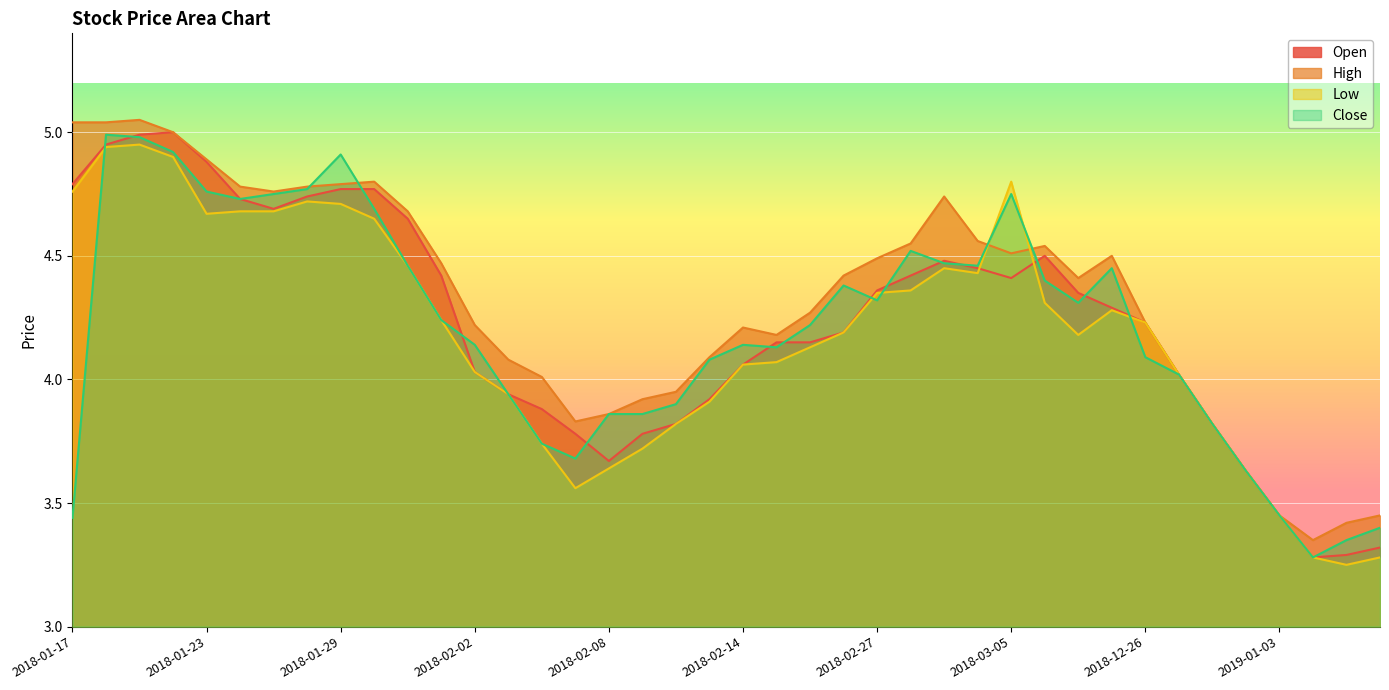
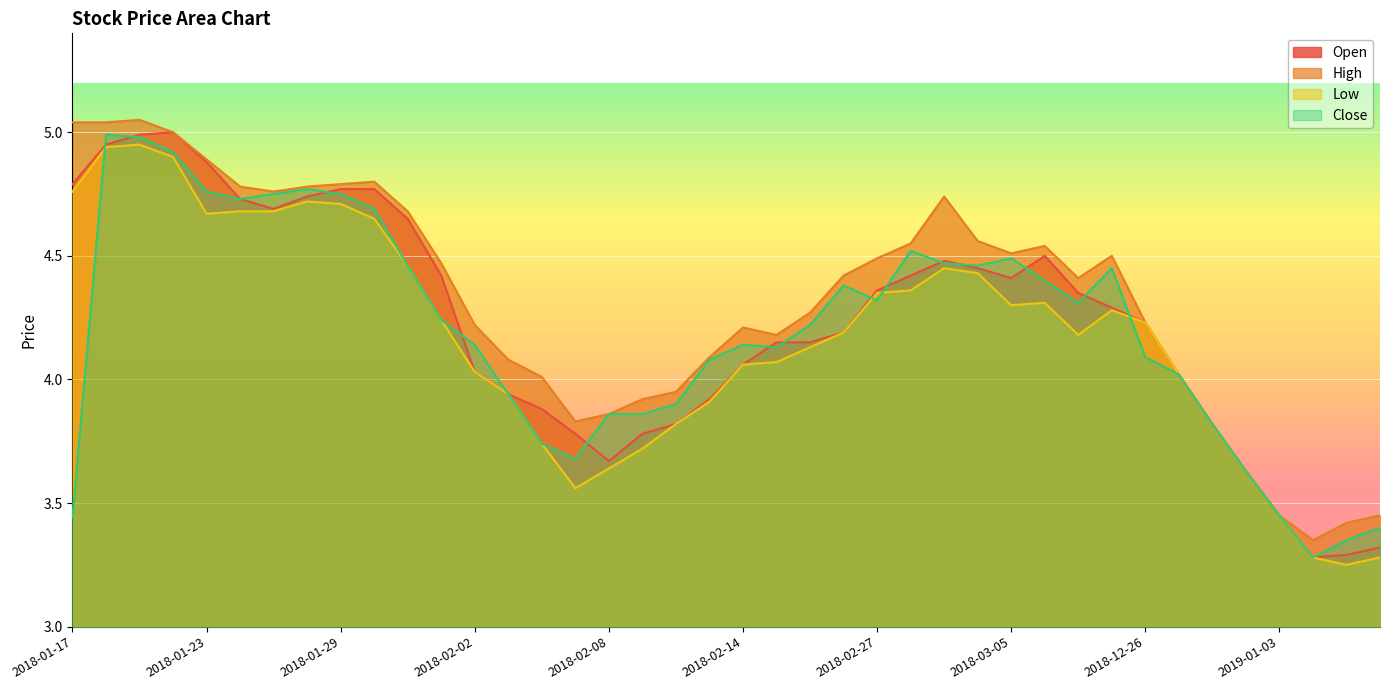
Close, 2018-01-29: 4.91 -> 4.75
Low, 2018-03-05: 4.8 -> 4.3
Close, 2018-03-05: 4.75 -> 4.49
